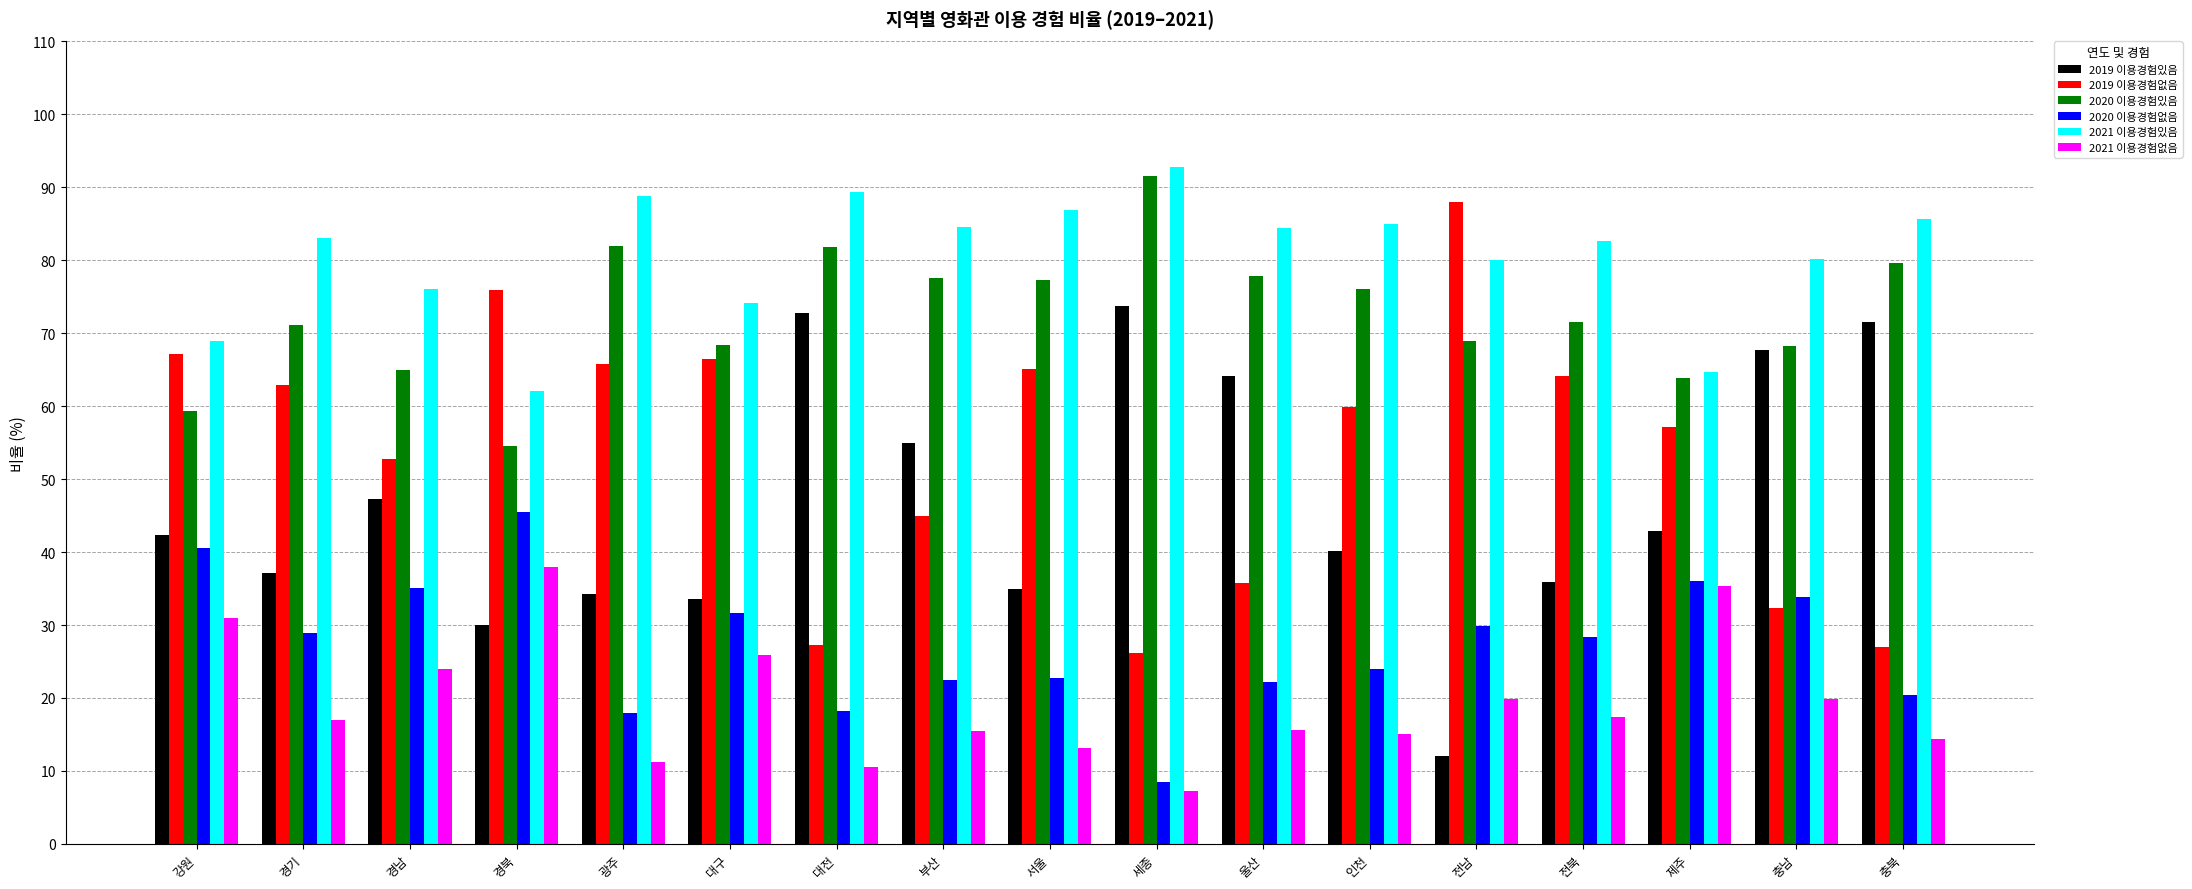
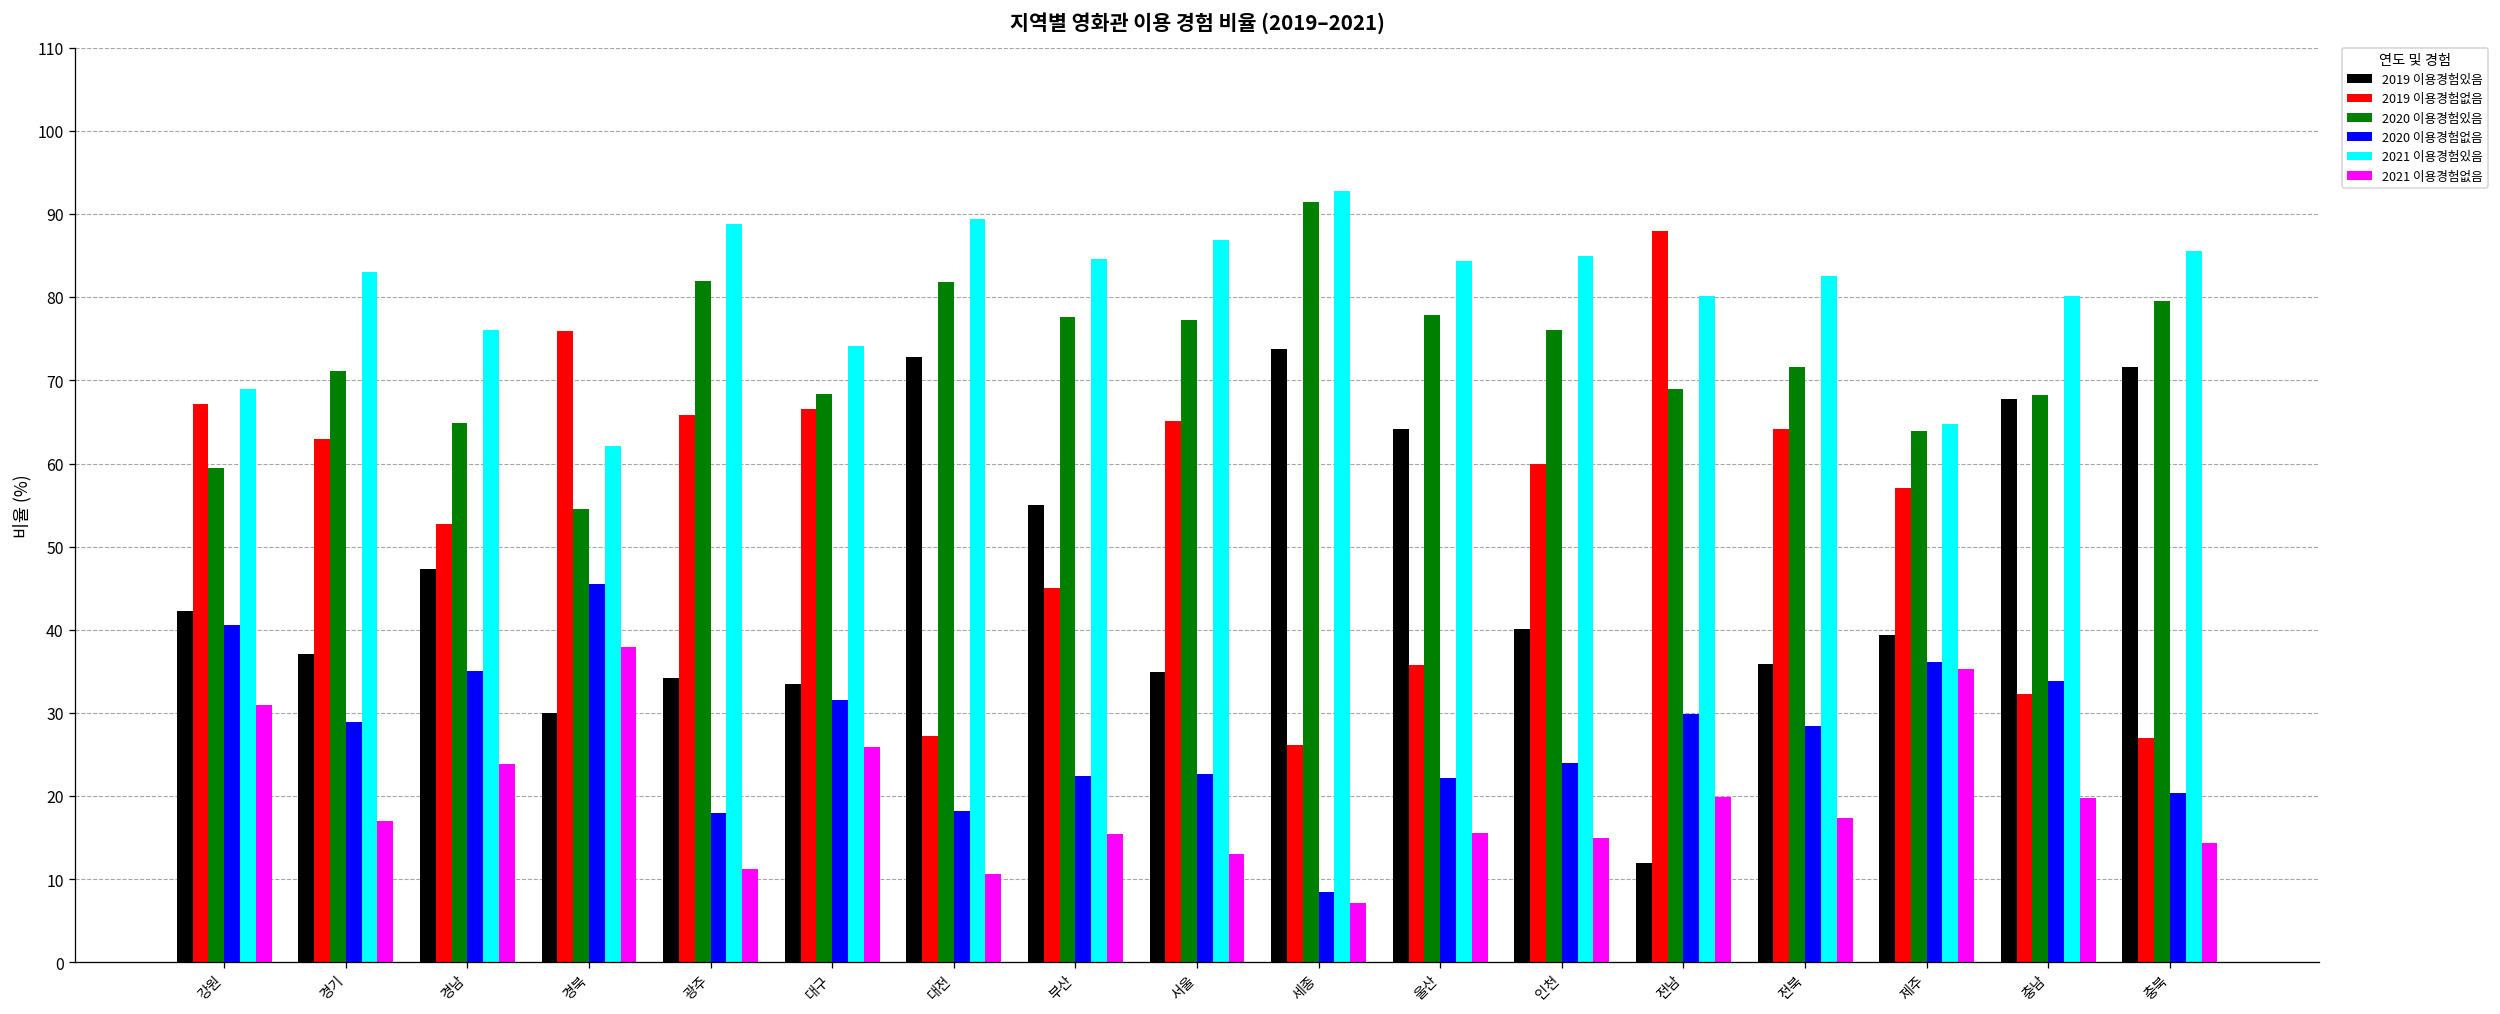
2019 이용경험있음, 제주: 43 -> 39
